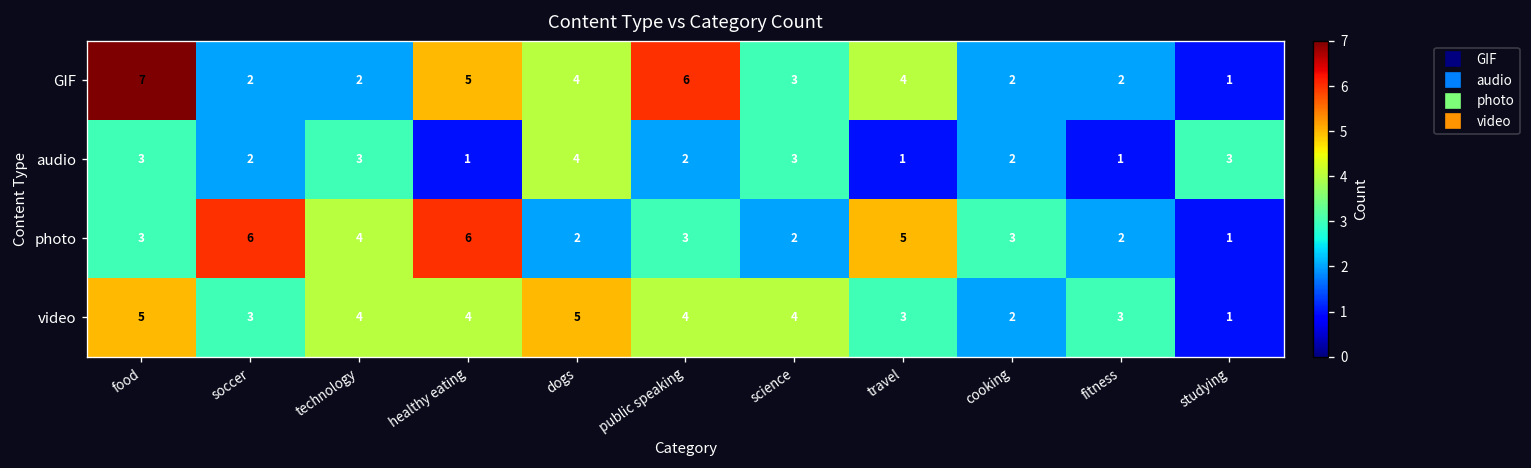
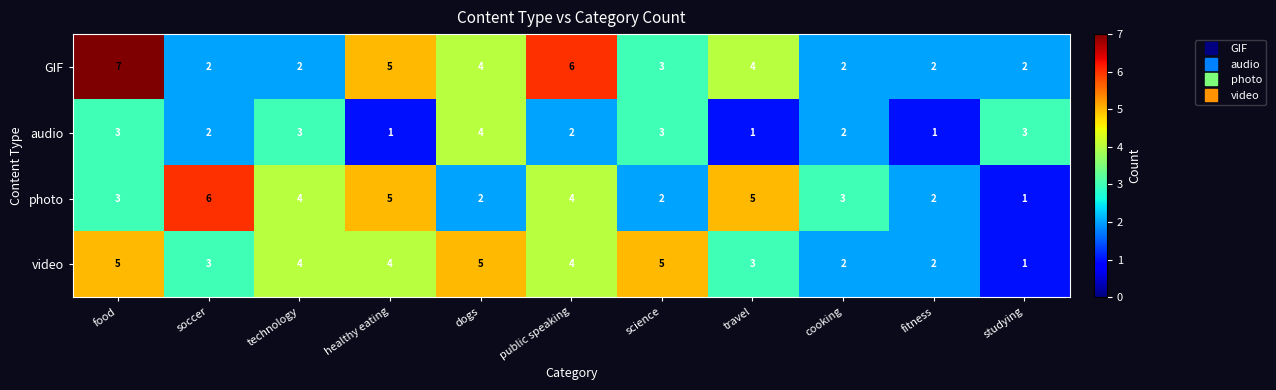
GIF, studying: 1 -> 2
photo, healthy eating: 6 -> 5
photo, public speaking: 3 -> 4
video, science: 4 -> 5
video, fitness: 3 -> 2
